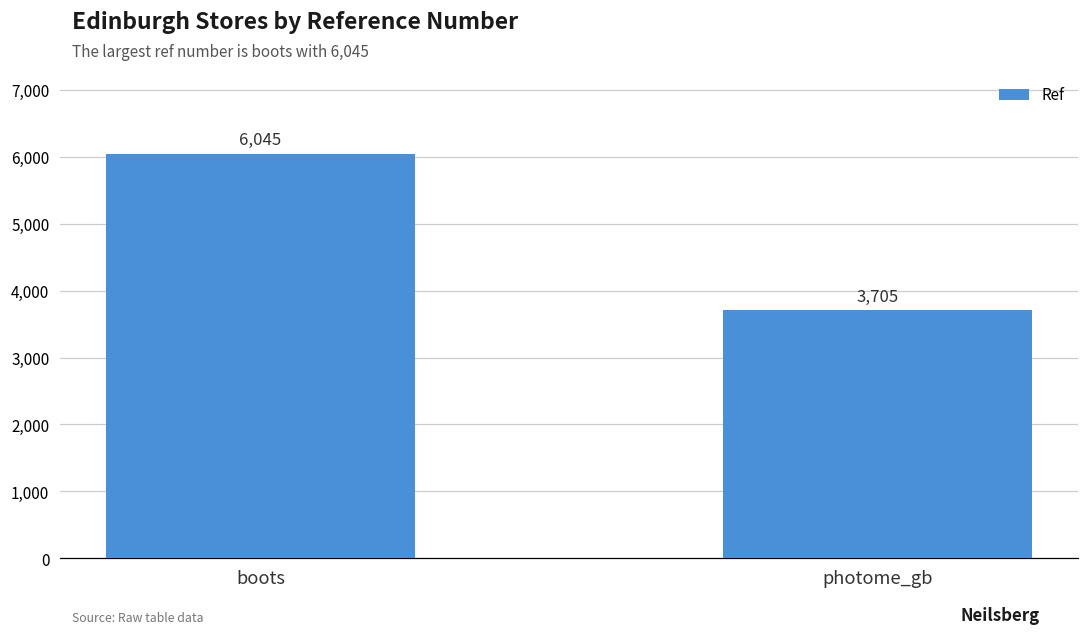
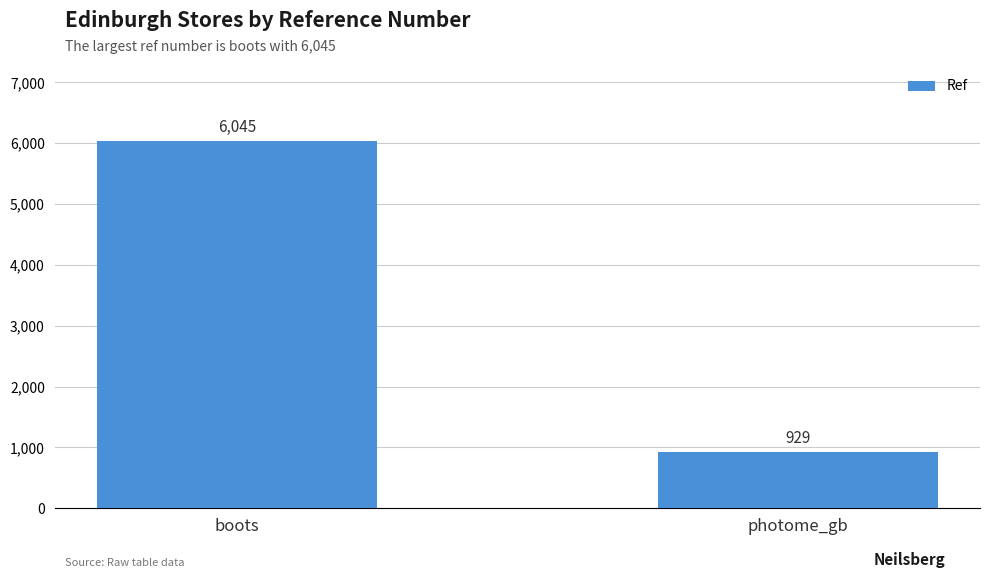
photome_gb: 3,705 -> 929
